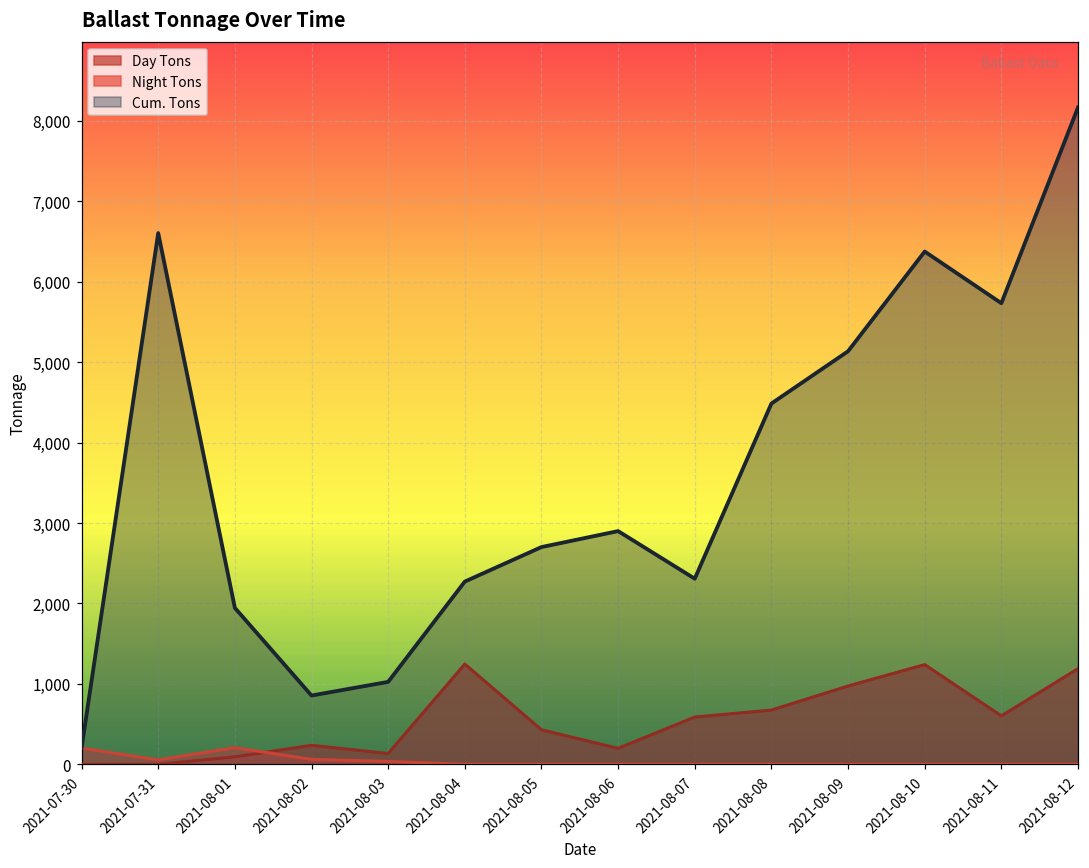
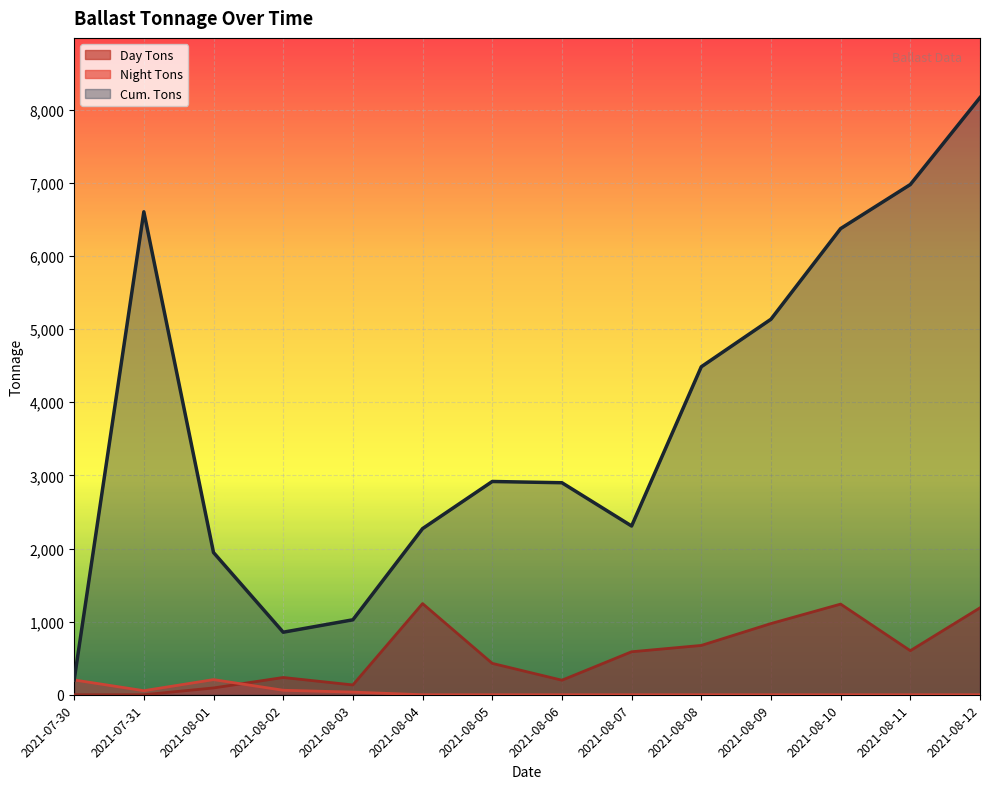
Cum. Tons, 2021-08-05: 2,700 -> 2,900
Cum. Tons, 2021-08-11: 5,700 -> 7,000
